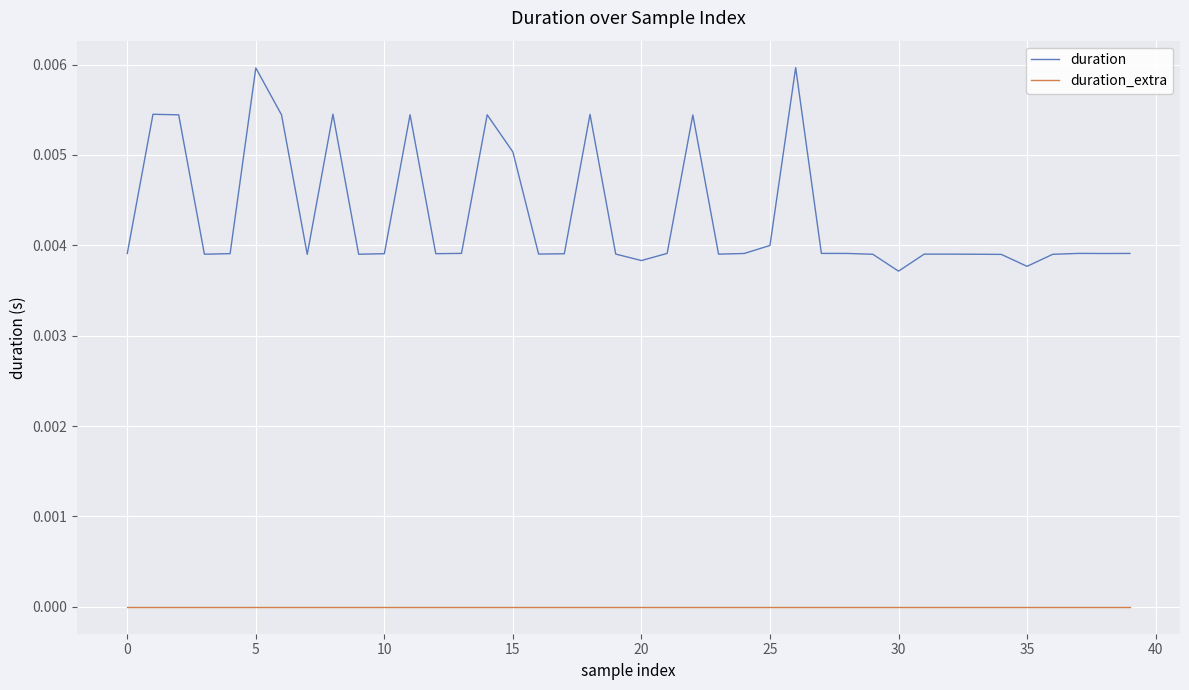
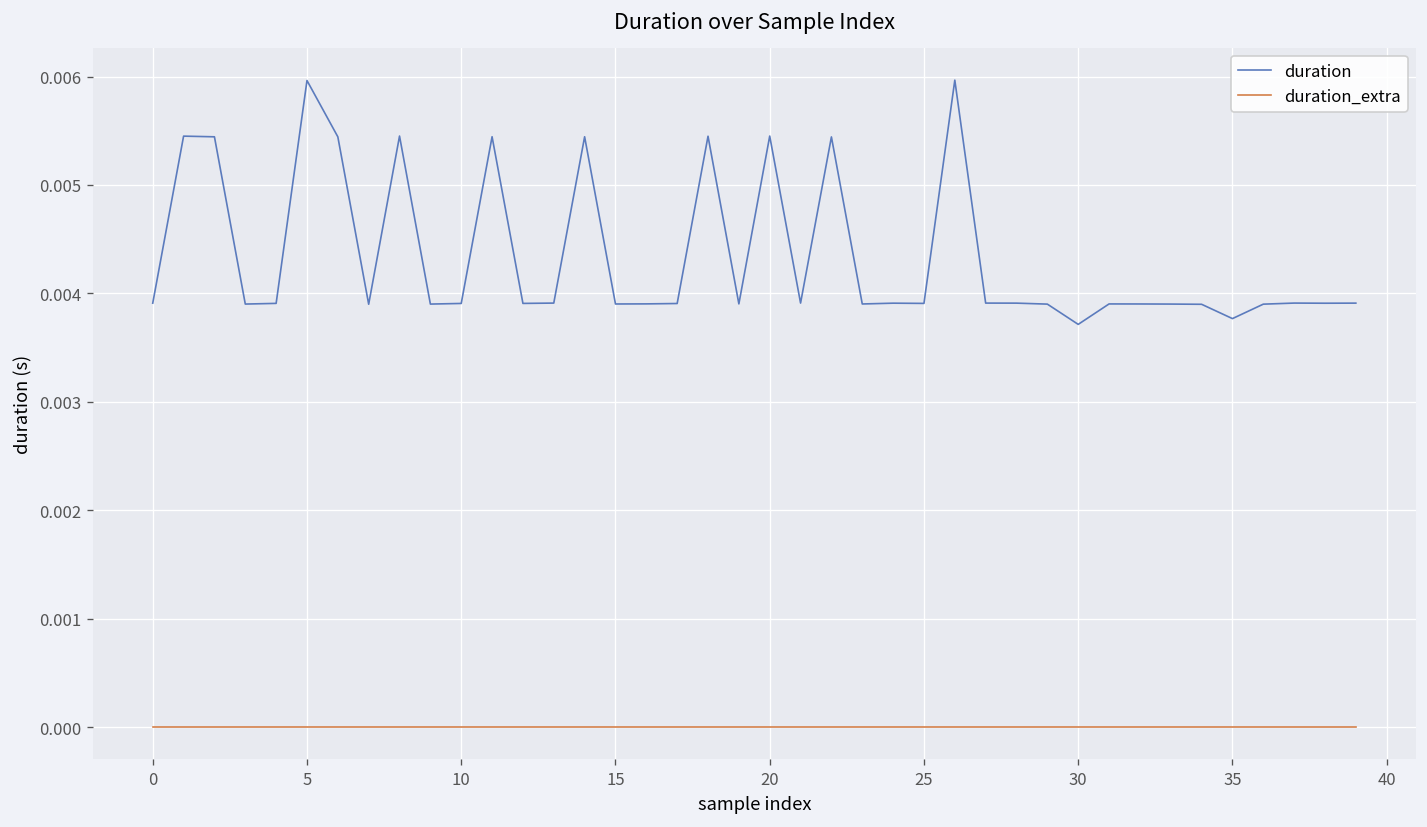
duration, 15: 0.0050 -> 0.0039
duration, 20: 0.0038 -> 0.0055
duration, 25: 0.0040 -> 0.0039
